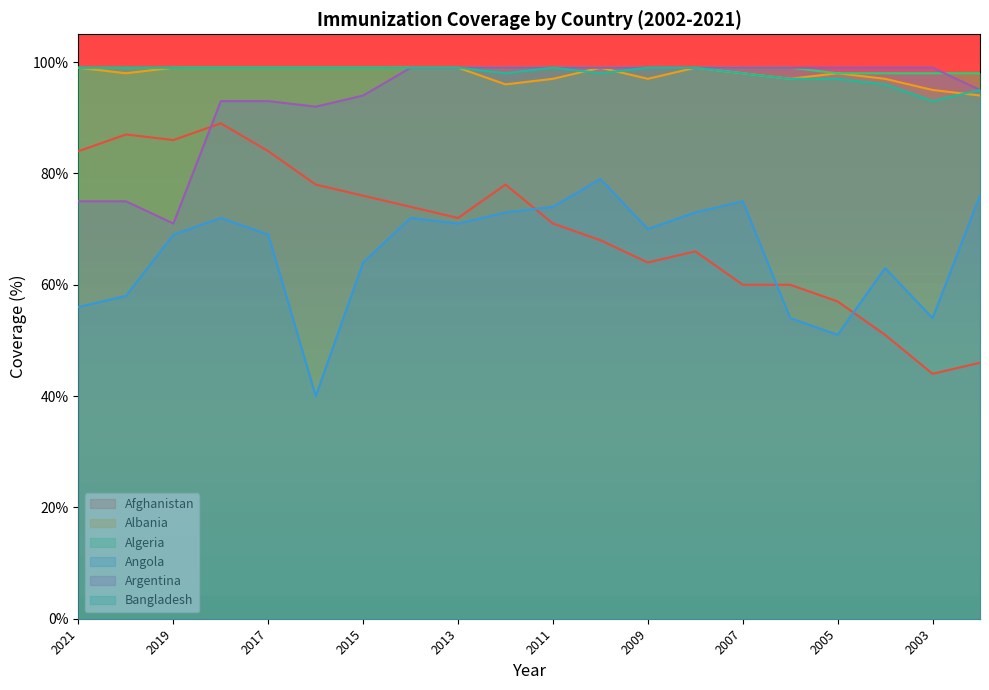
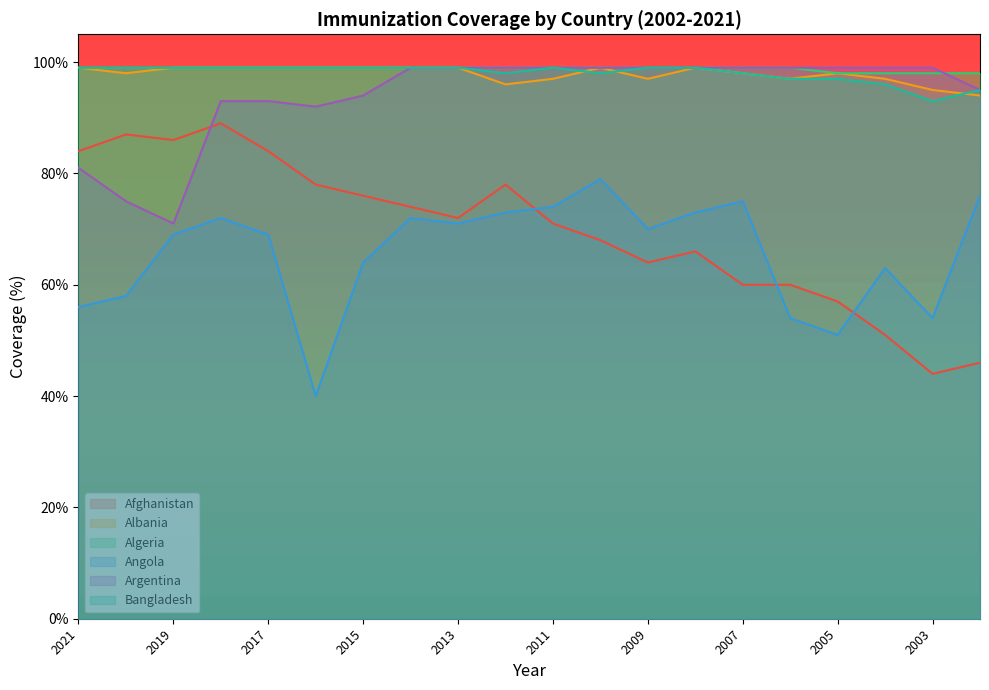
Argentina, 2021: 75% -> 81%
